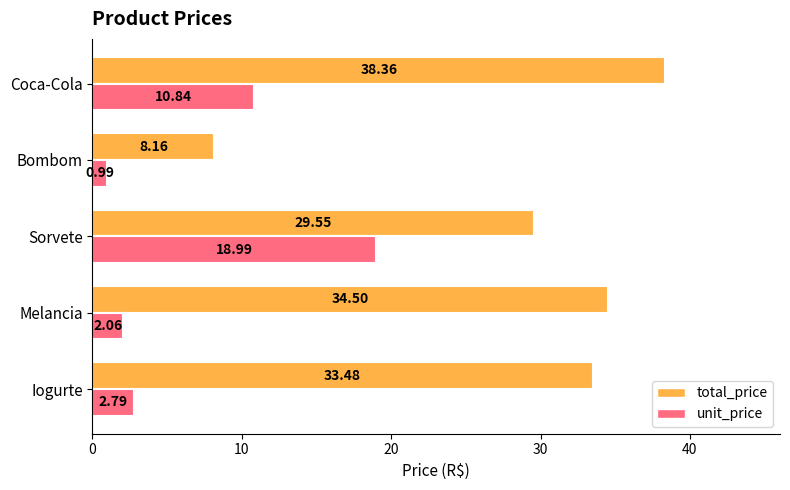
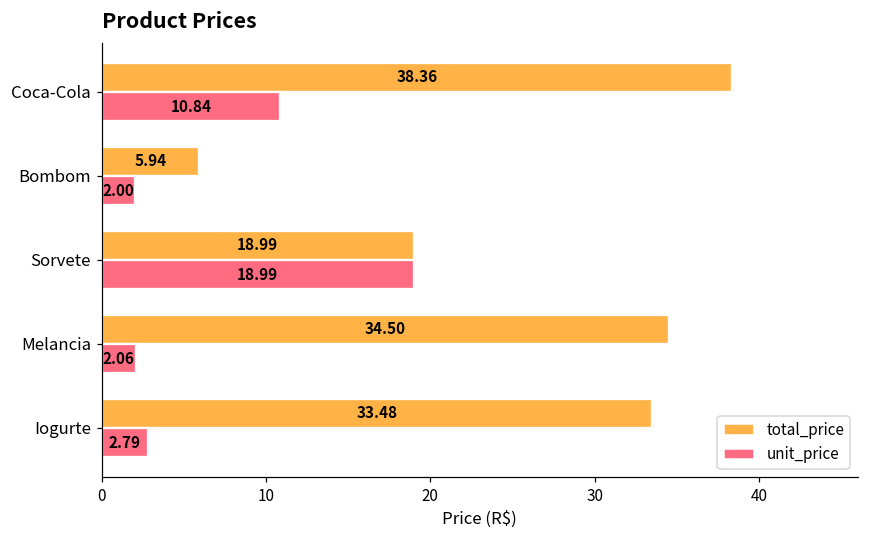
total_price, Bombom: 8.16 -> 5.94
unit_price, Bombom: 0.99 -> 2.00
total_price, Sorvete: 29.55 -> 18.99
